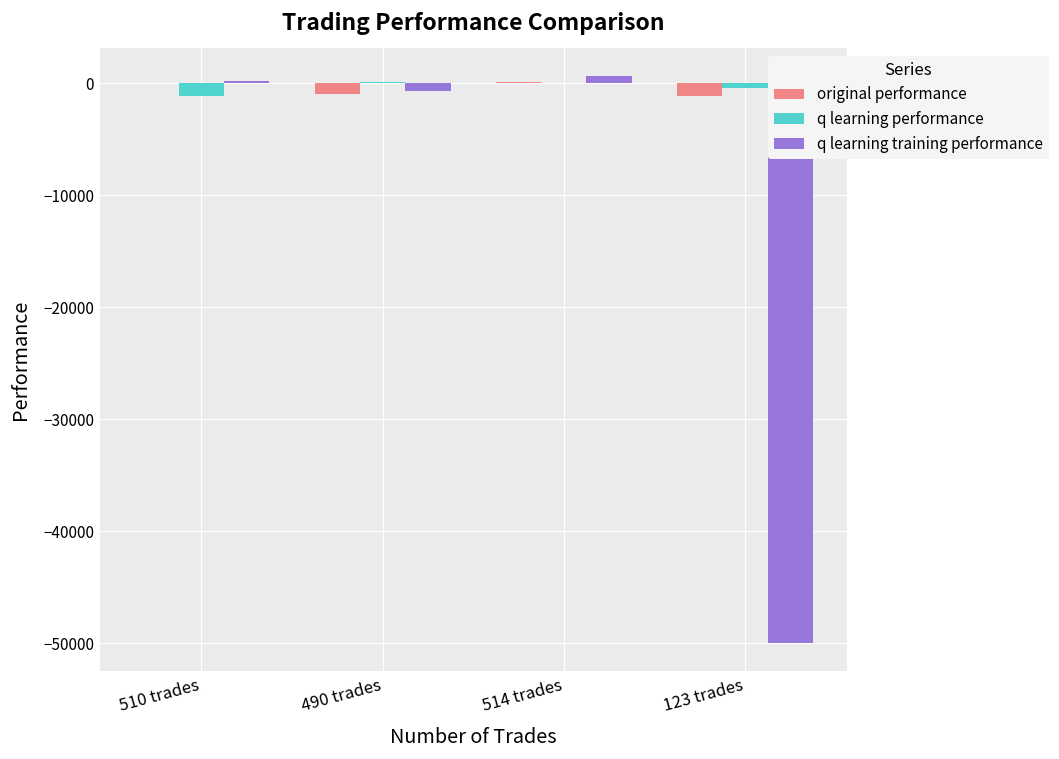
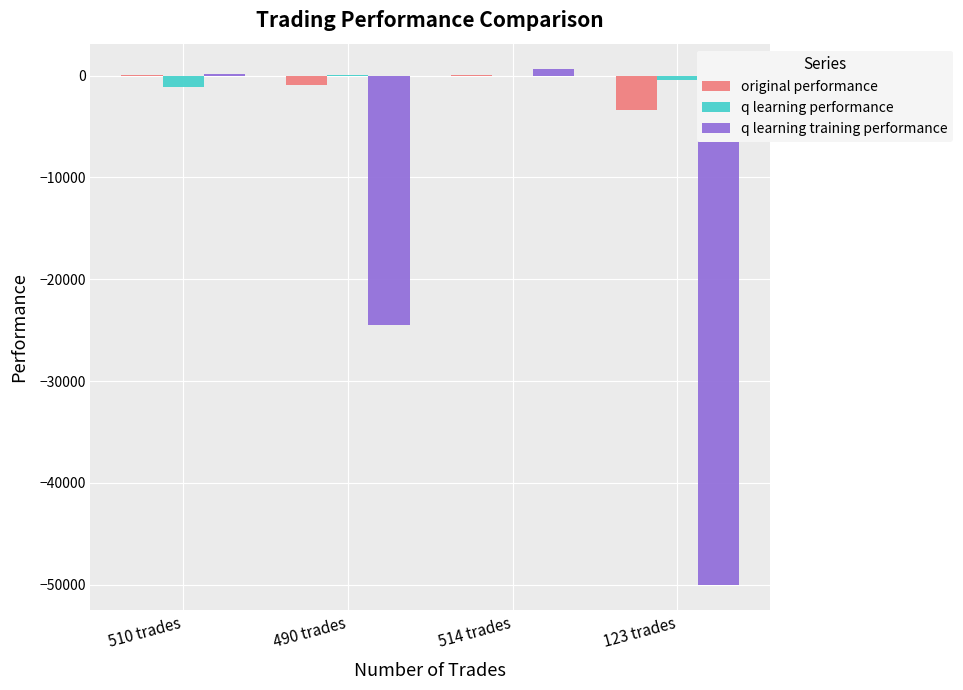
q learning training performance, 490 trades: -700 -> -24500
original performance, 123 trades: -1200 -> -3400
